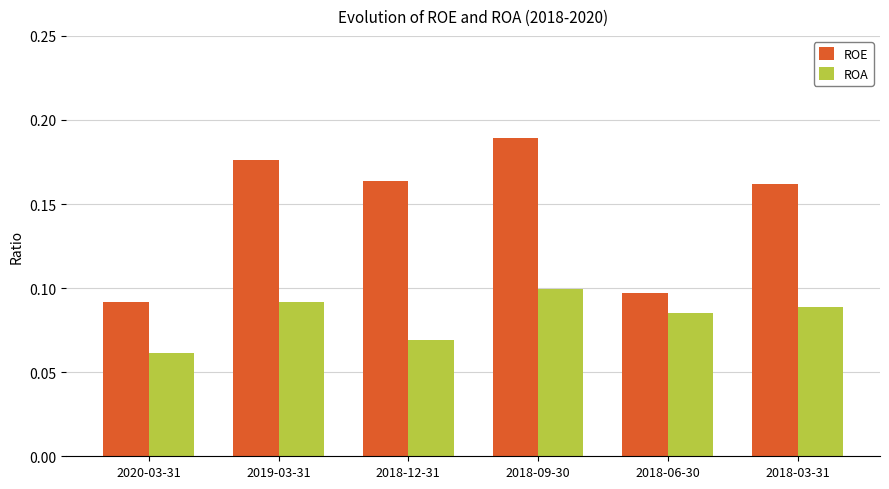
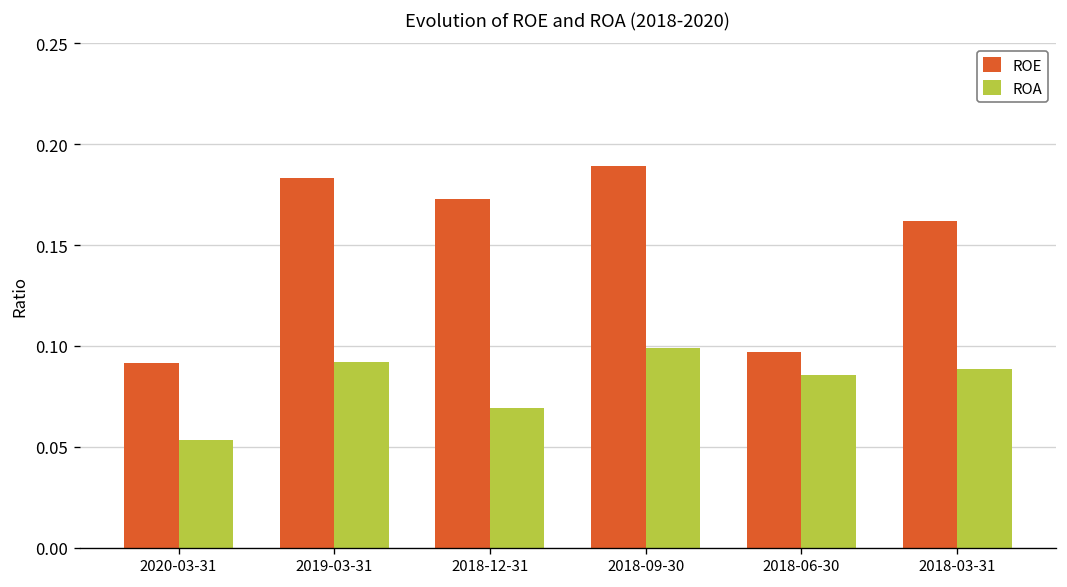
ROA, 2020-03-31: 0.061 -> 0.053
ROE, 2019-03-31: 0.176 -> 0.183
ROE, 2018-12-31: 0.164 -> 0.173
